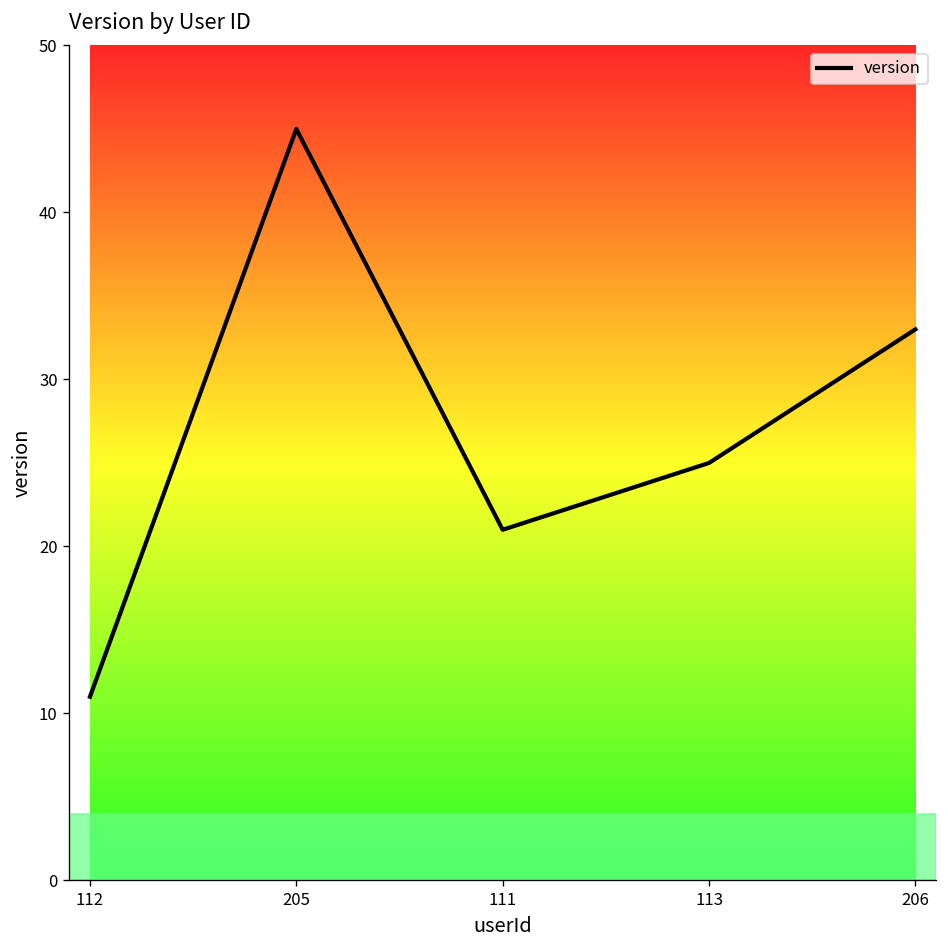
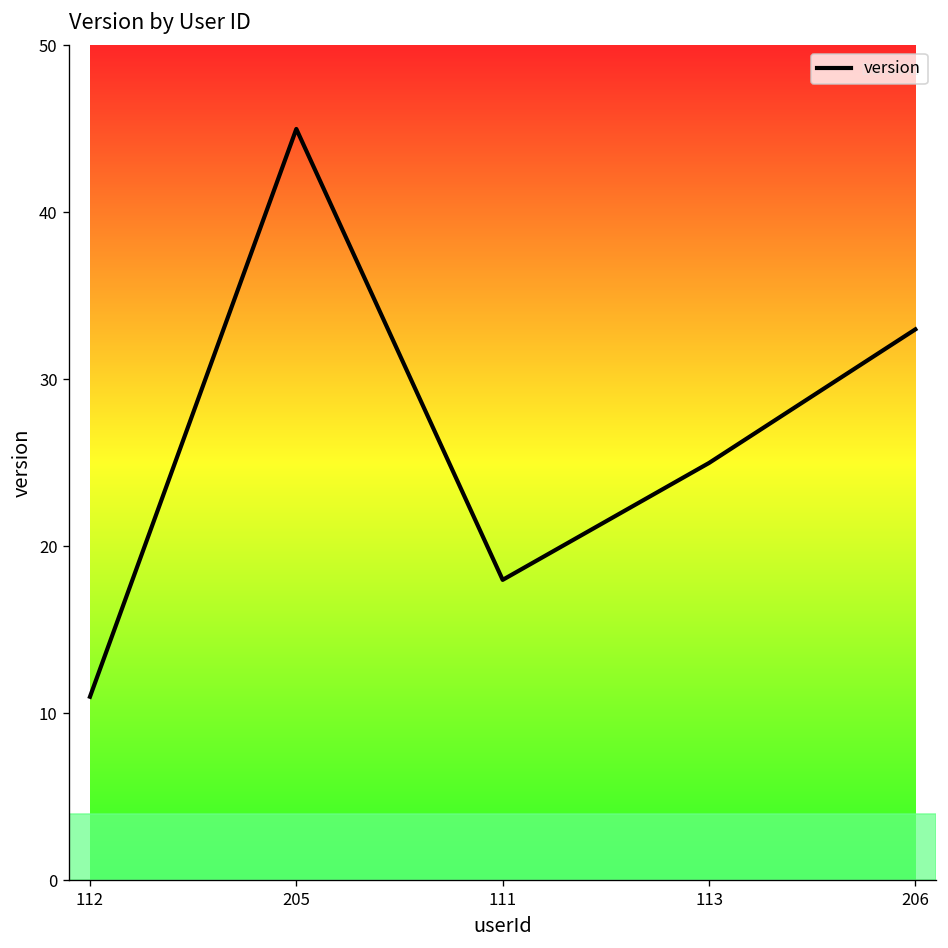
111: 21 -> 18
